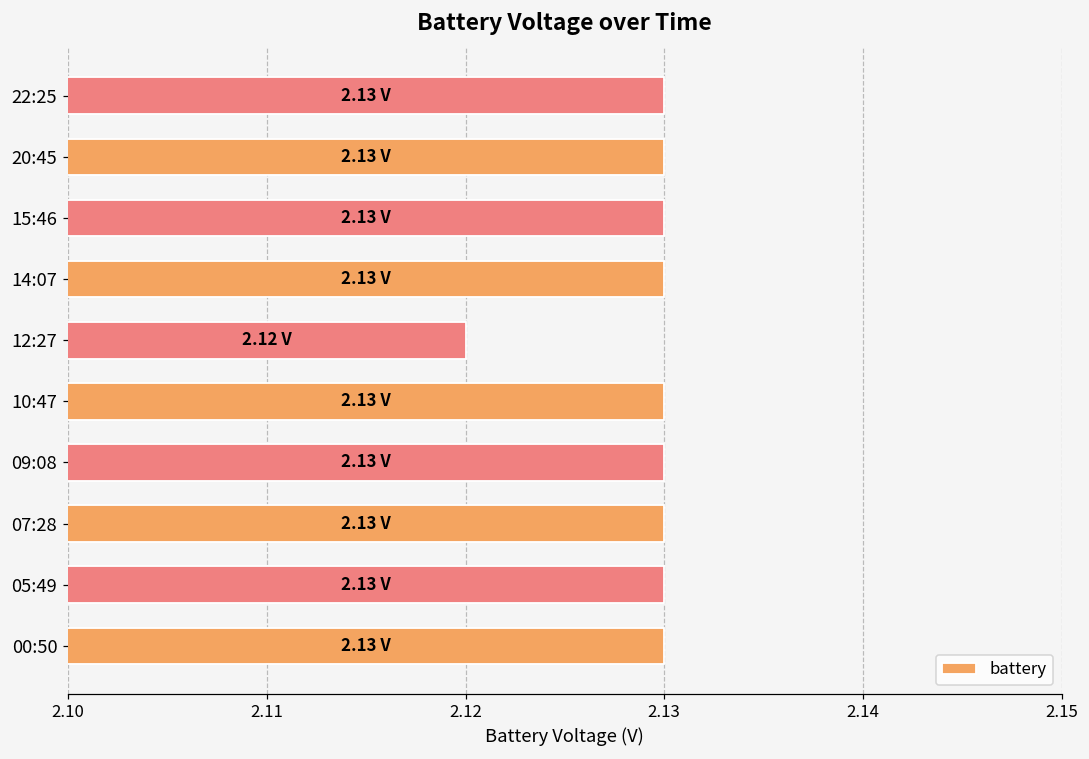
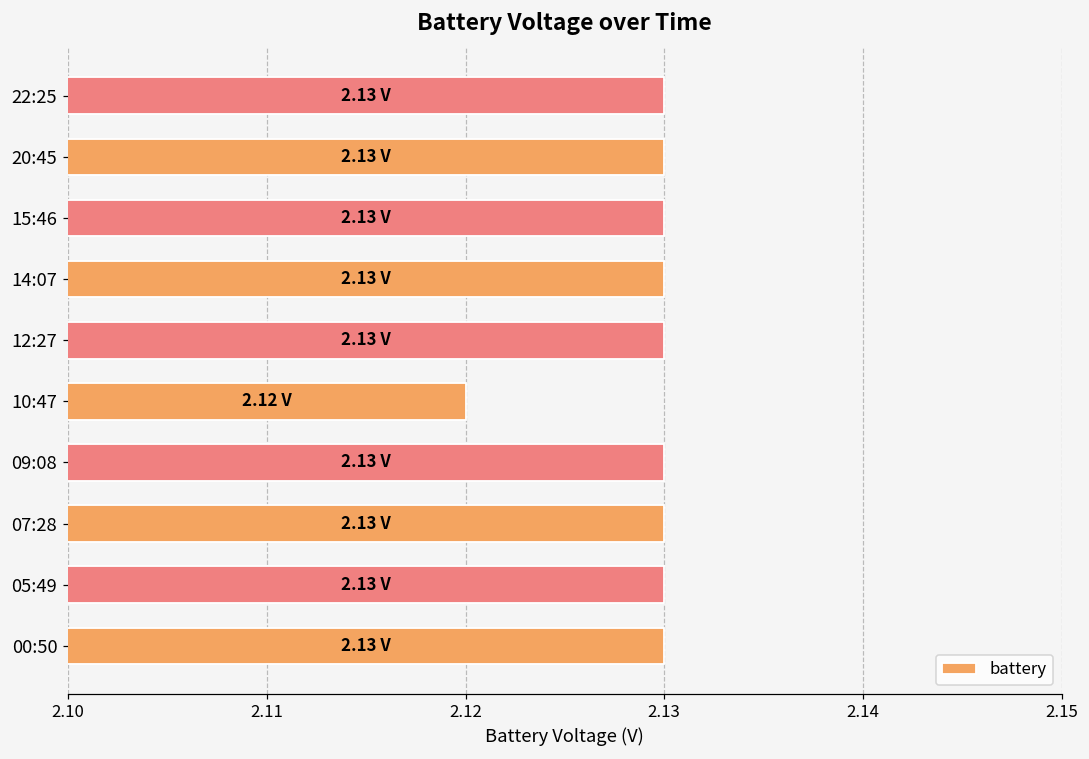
12:27: 2.12 -> 2.13
10:47: 2.13 -> 2.12
